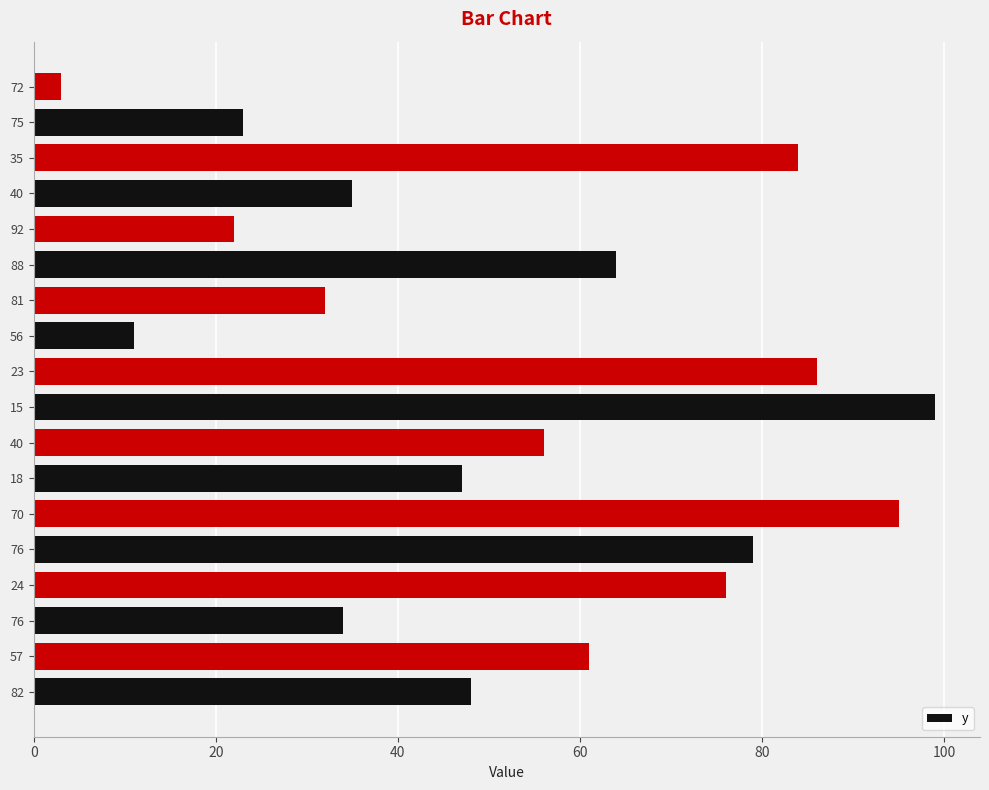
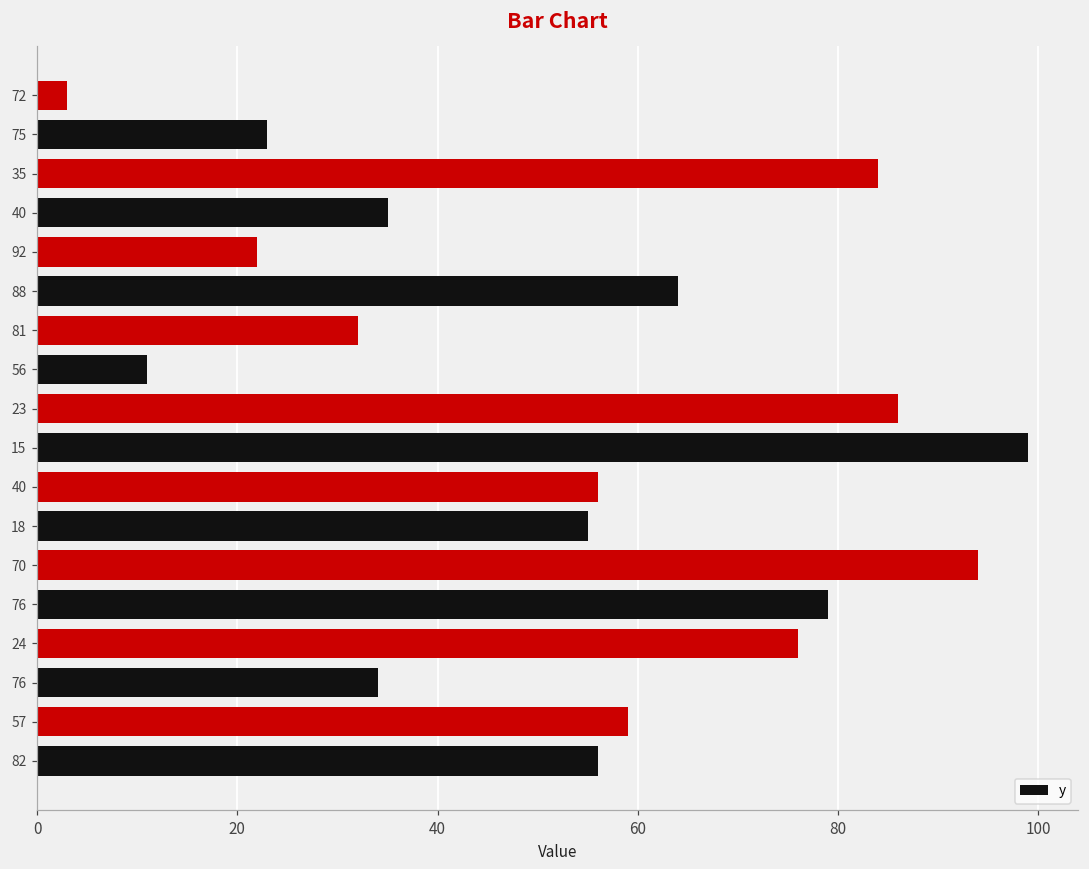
18: 47 -> 55
70: 95 -> 94
57: 61 -> 59
82: 48 -> 56
